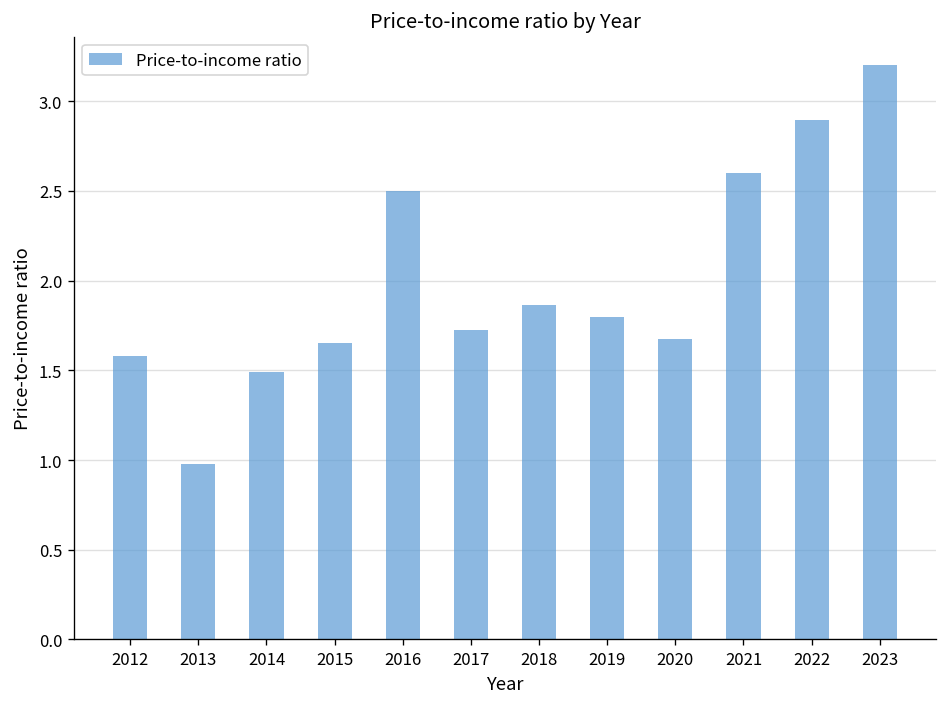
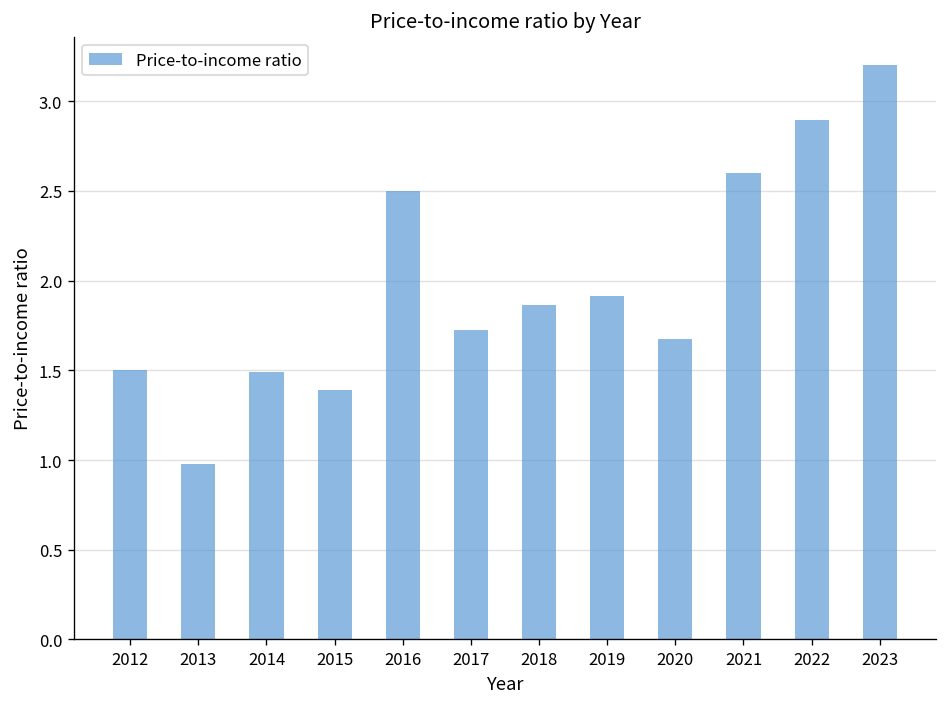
2012: 1.58 -> 1.50
2015: 1.65 -> 1.39
2019: 1.80 -> 1.91
